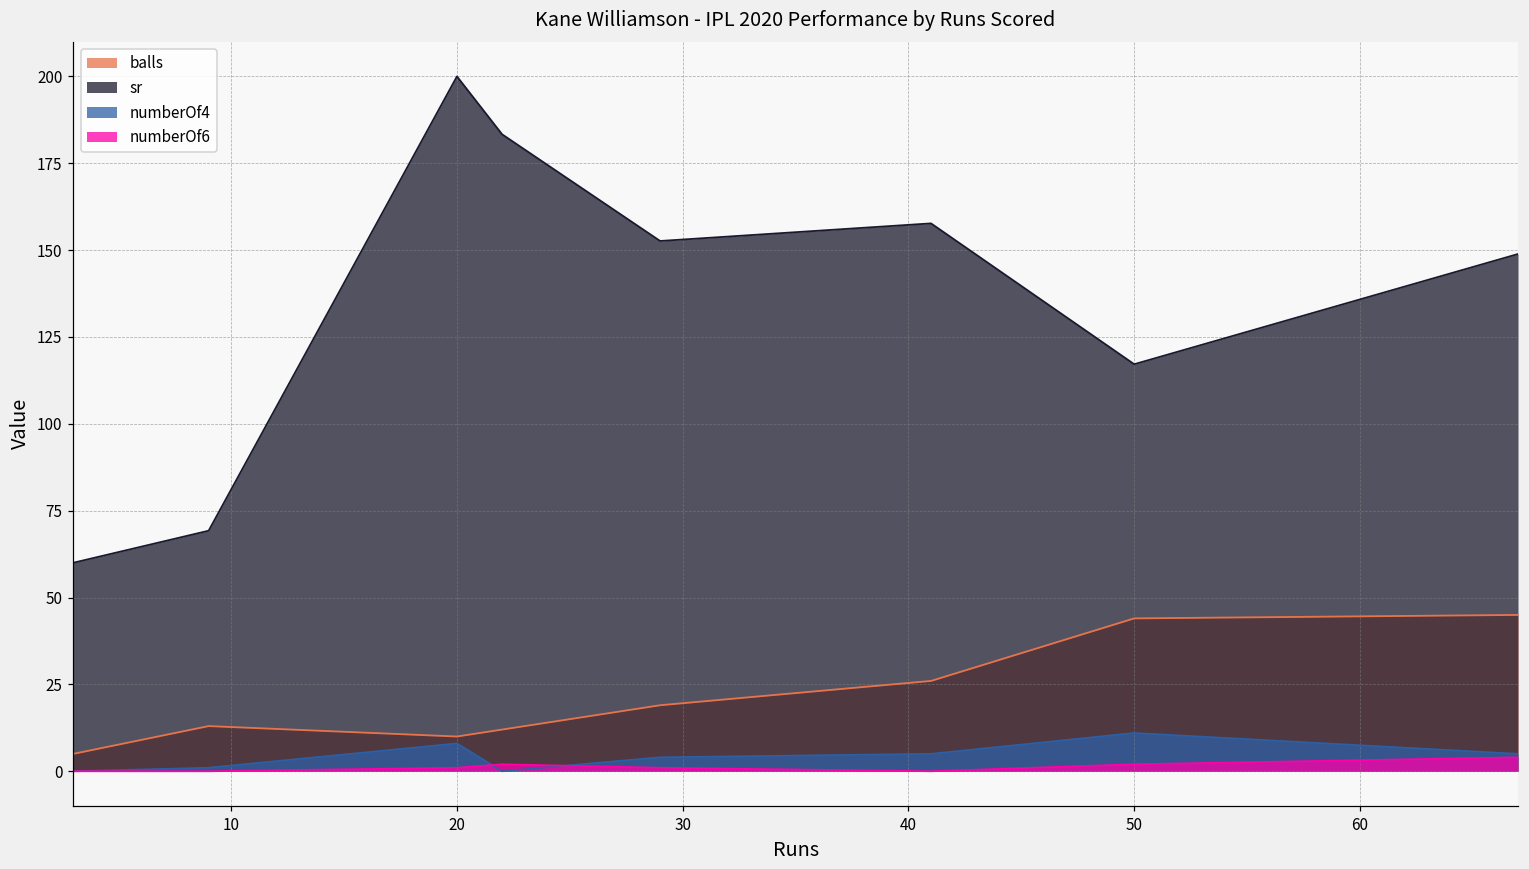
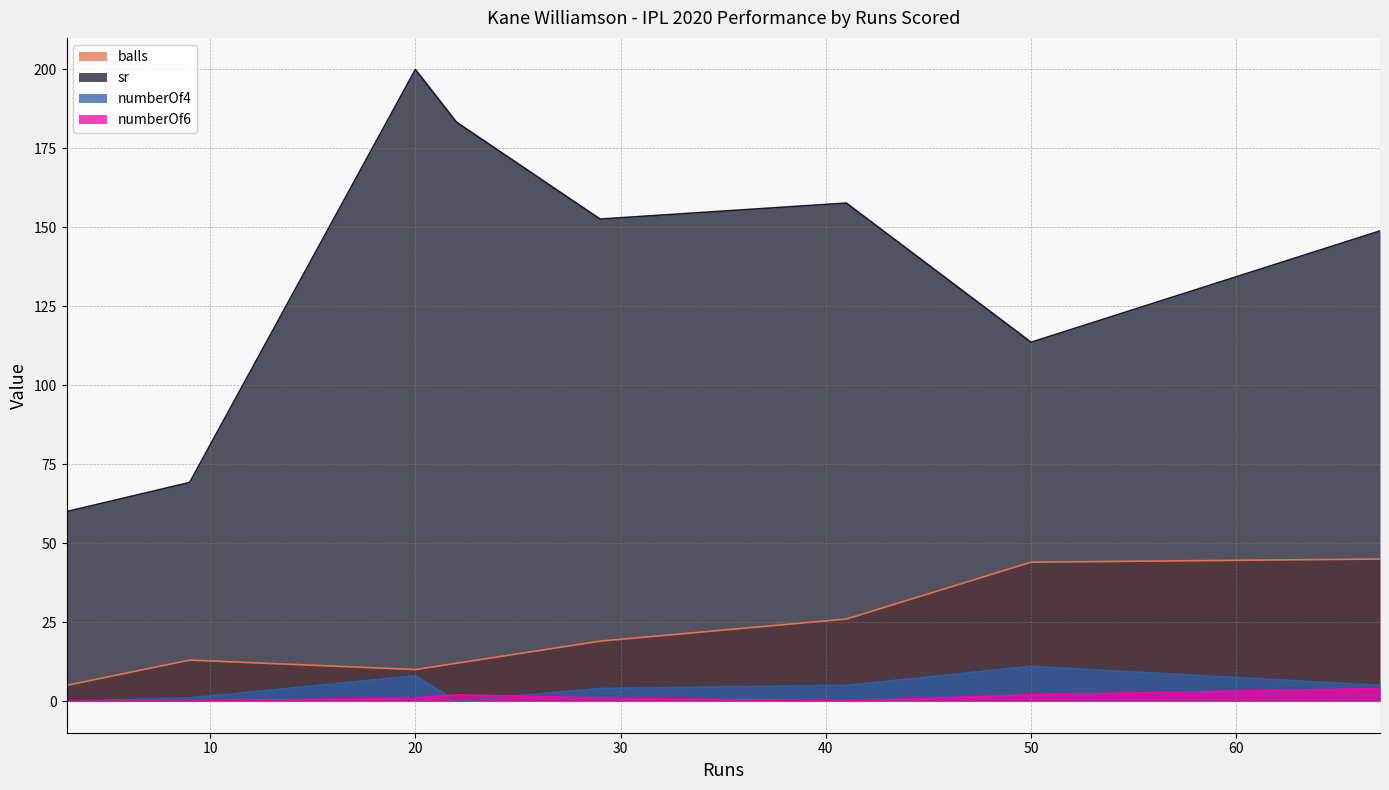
sr, 50: 117 -> 114
